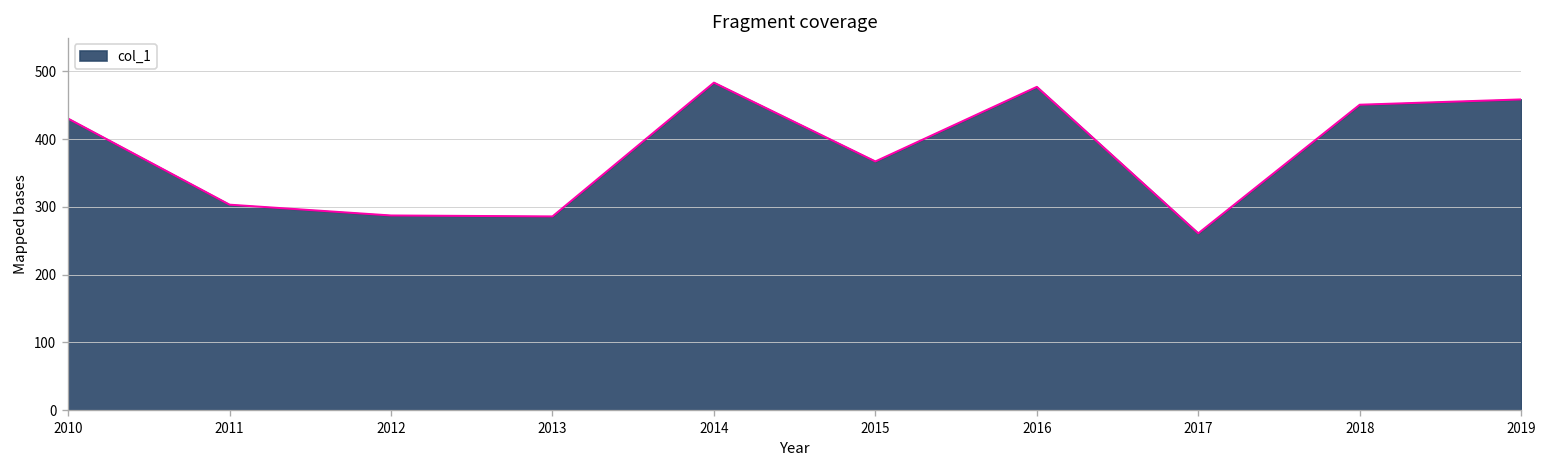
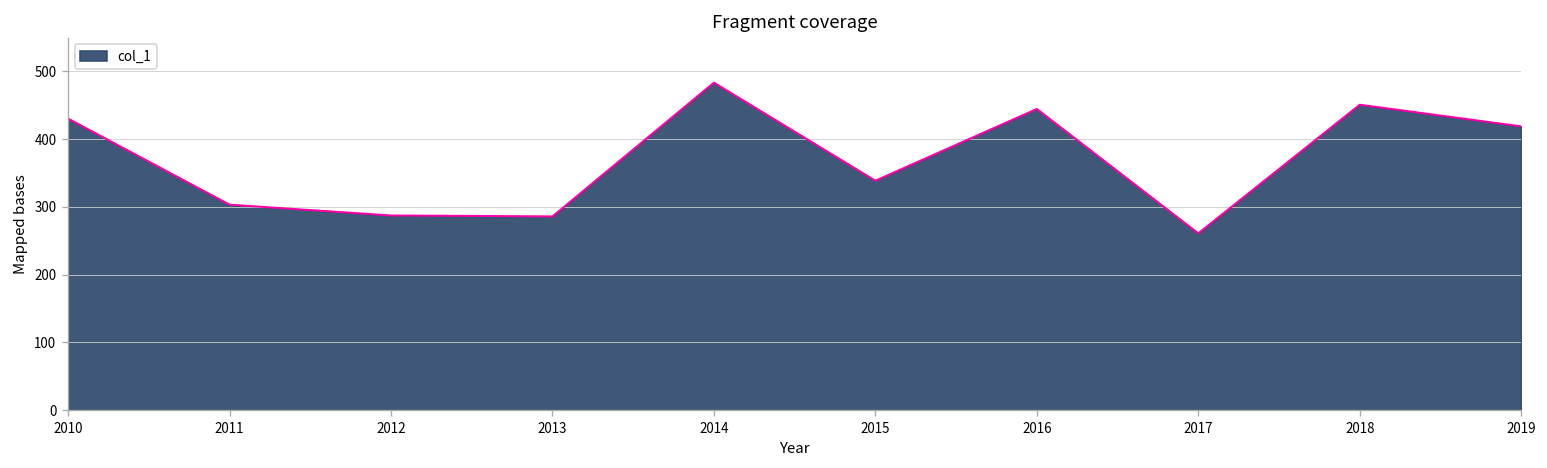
2015: 370 -> 340
2016: 480 -> 440
2019: 460 -> 420
